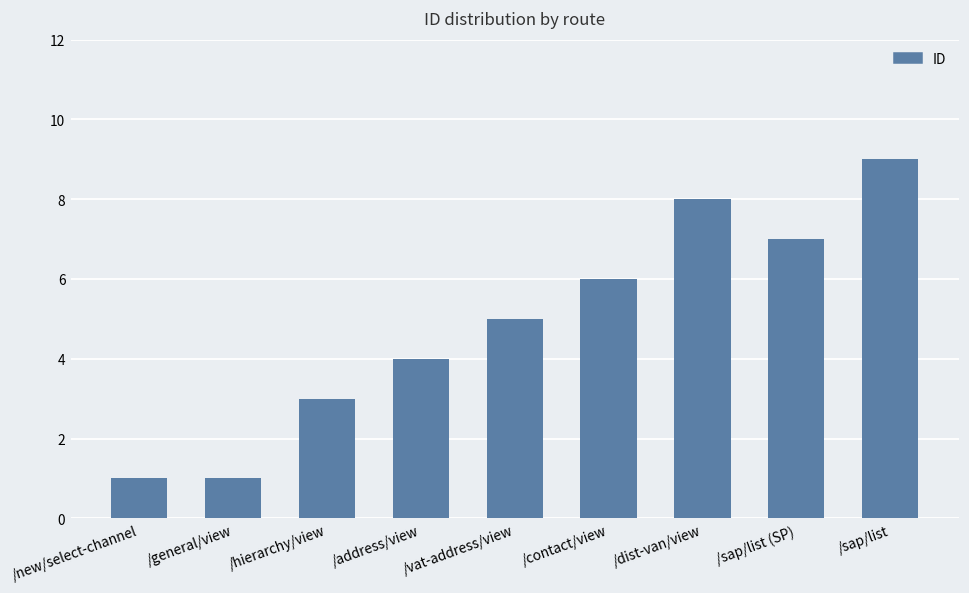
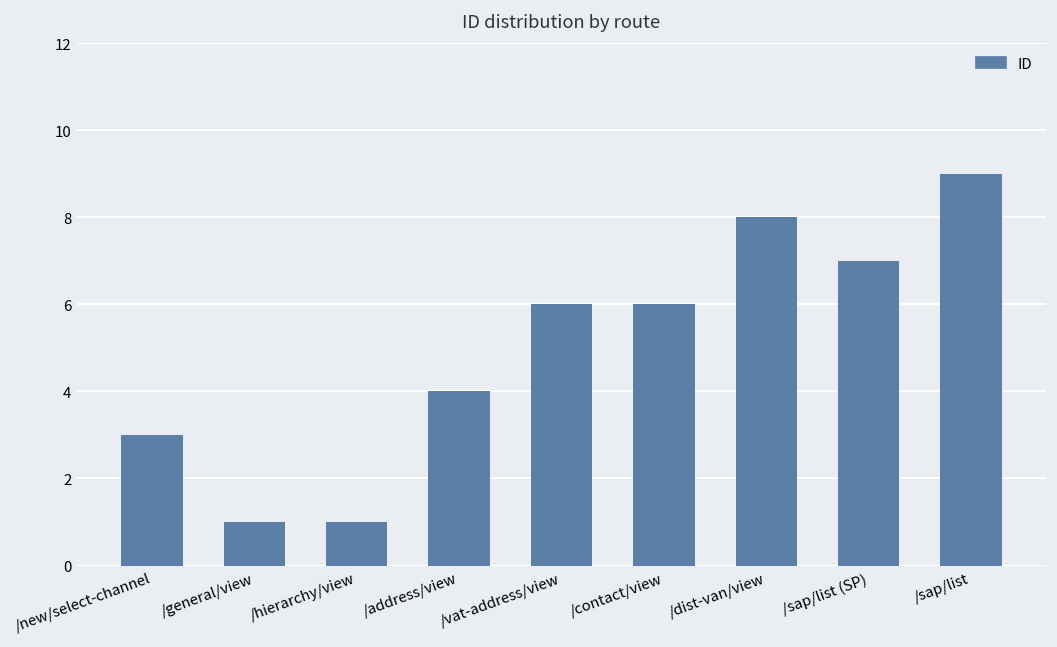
/new/select-channel: 1 -> 3
/hierarchy/view: 3 -> 1
/vat-address/view: 5 -> 6
